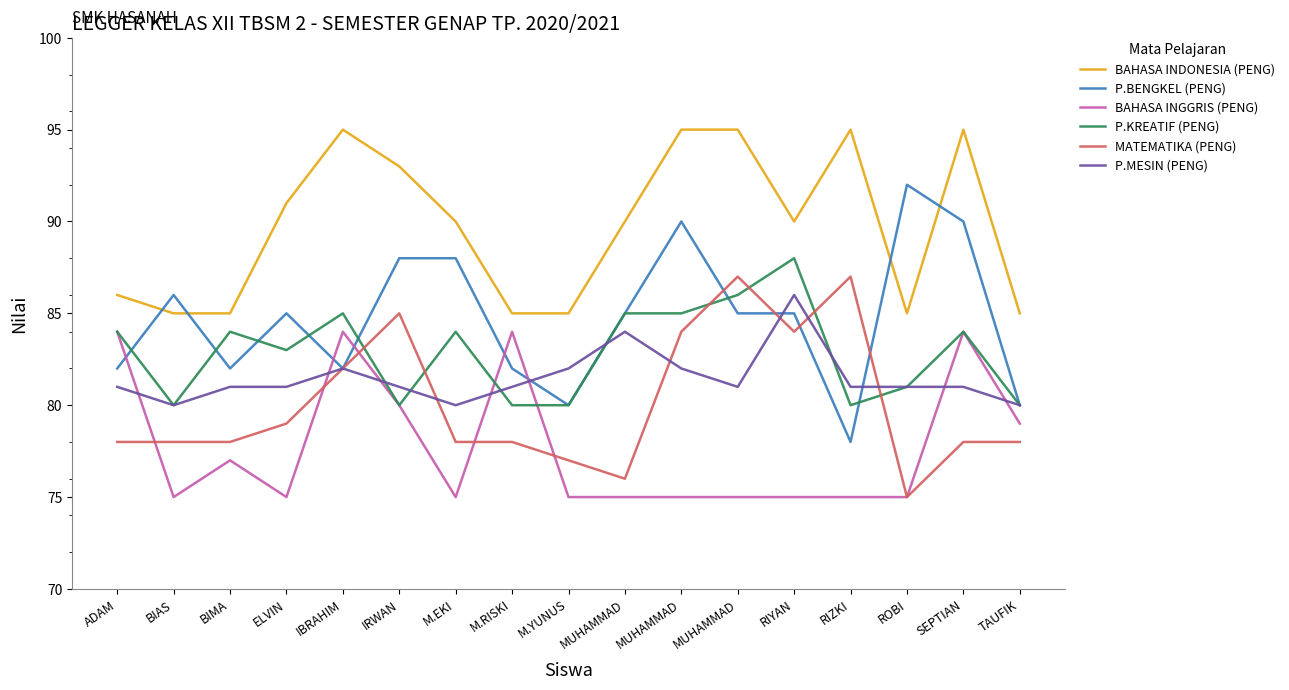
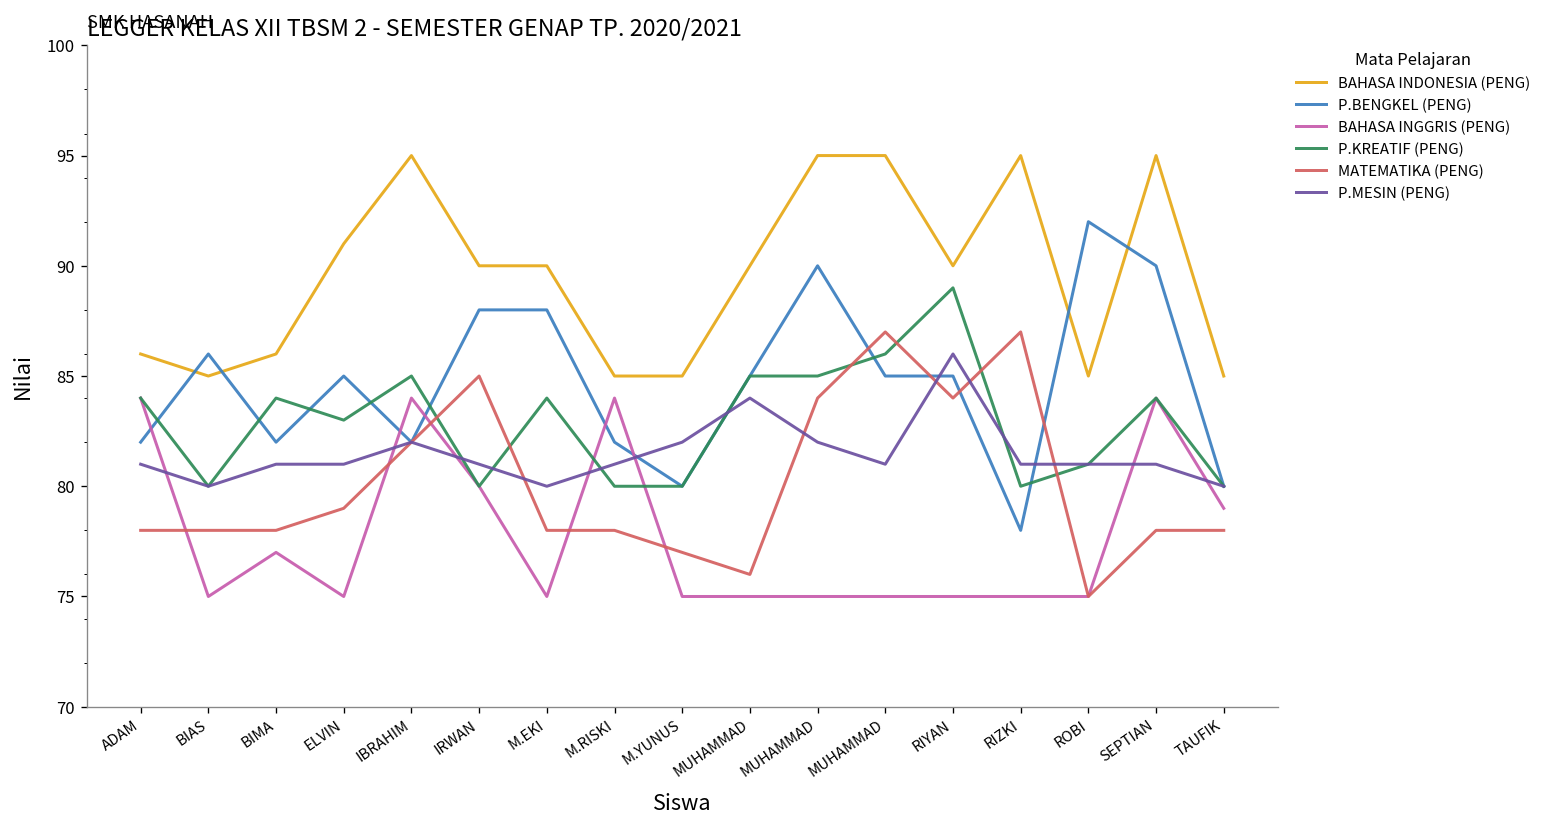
BAHASA INDONESIA (PENG), BIMA: 85 -> 86
BAHASA INDONESIA (PENG), IRWAN: 93 -> 90
P.KREATIF (PENG), RIYAN: 88 -> 89
